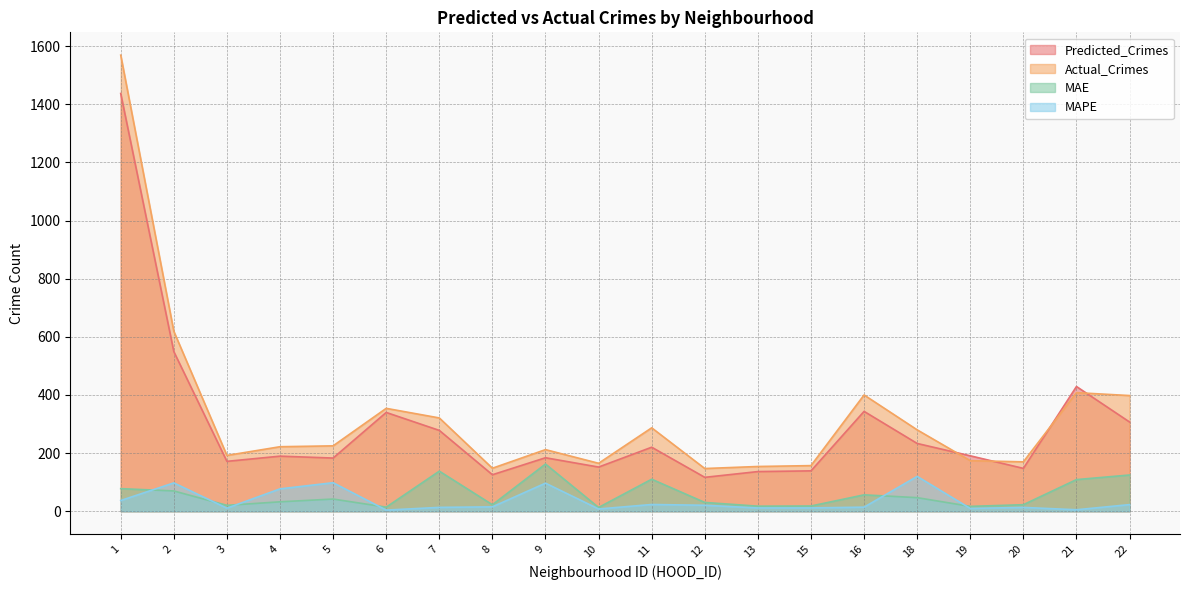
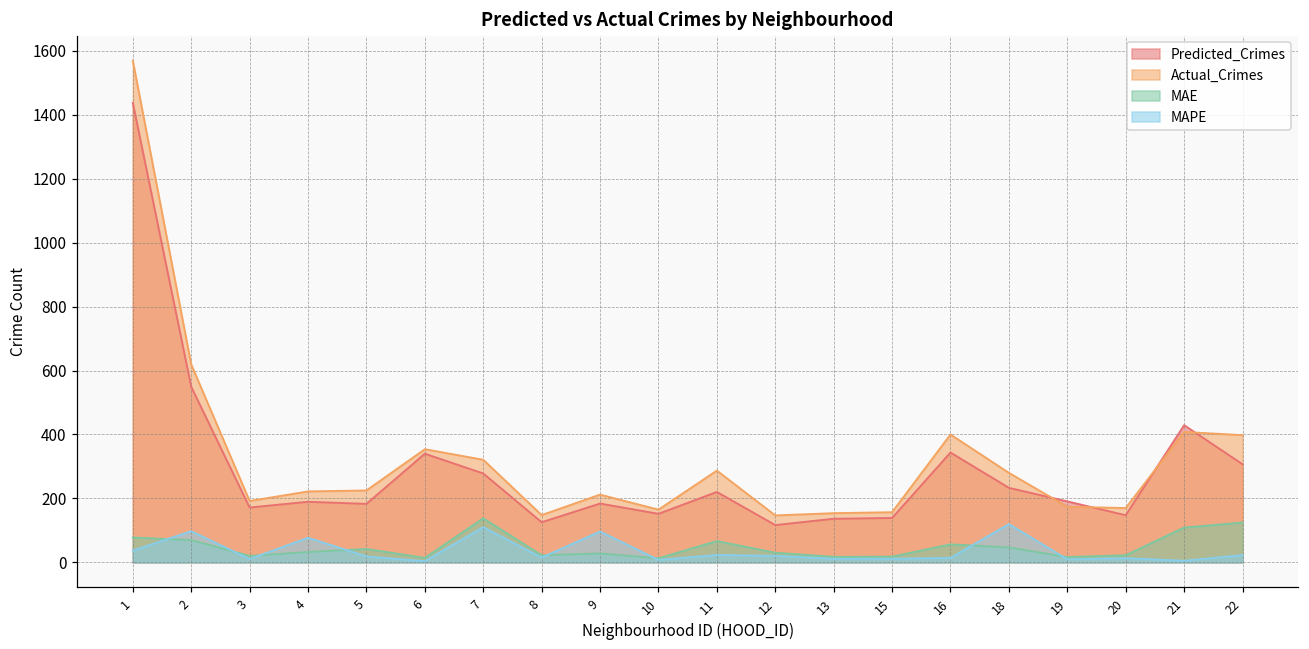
MAPE, 5: 100 -> 20
MAPE, 7: 10 -> 110
MAE, 9: 160 -> 30
MAE, 11: 110 -> 70
